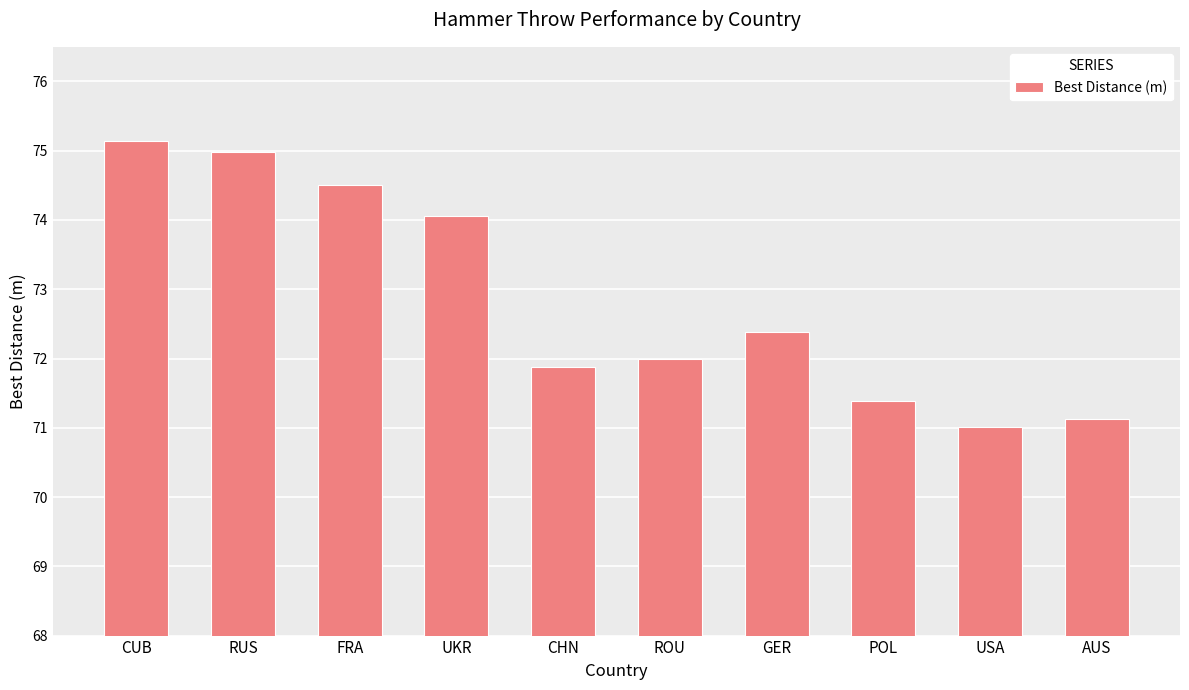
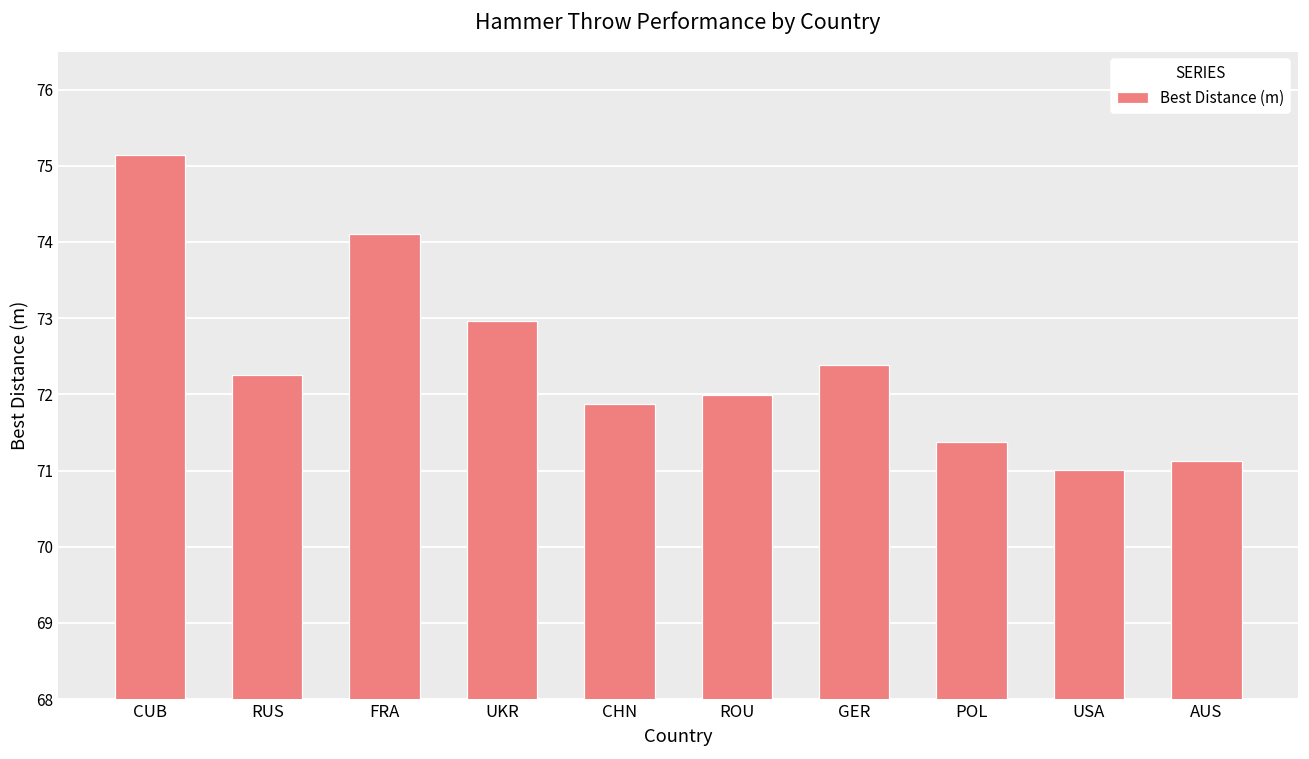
RUS: 75.0 -> 72.3
FRA: 74.5 -> 74.1
UKR: 74.1 -> 73.0
